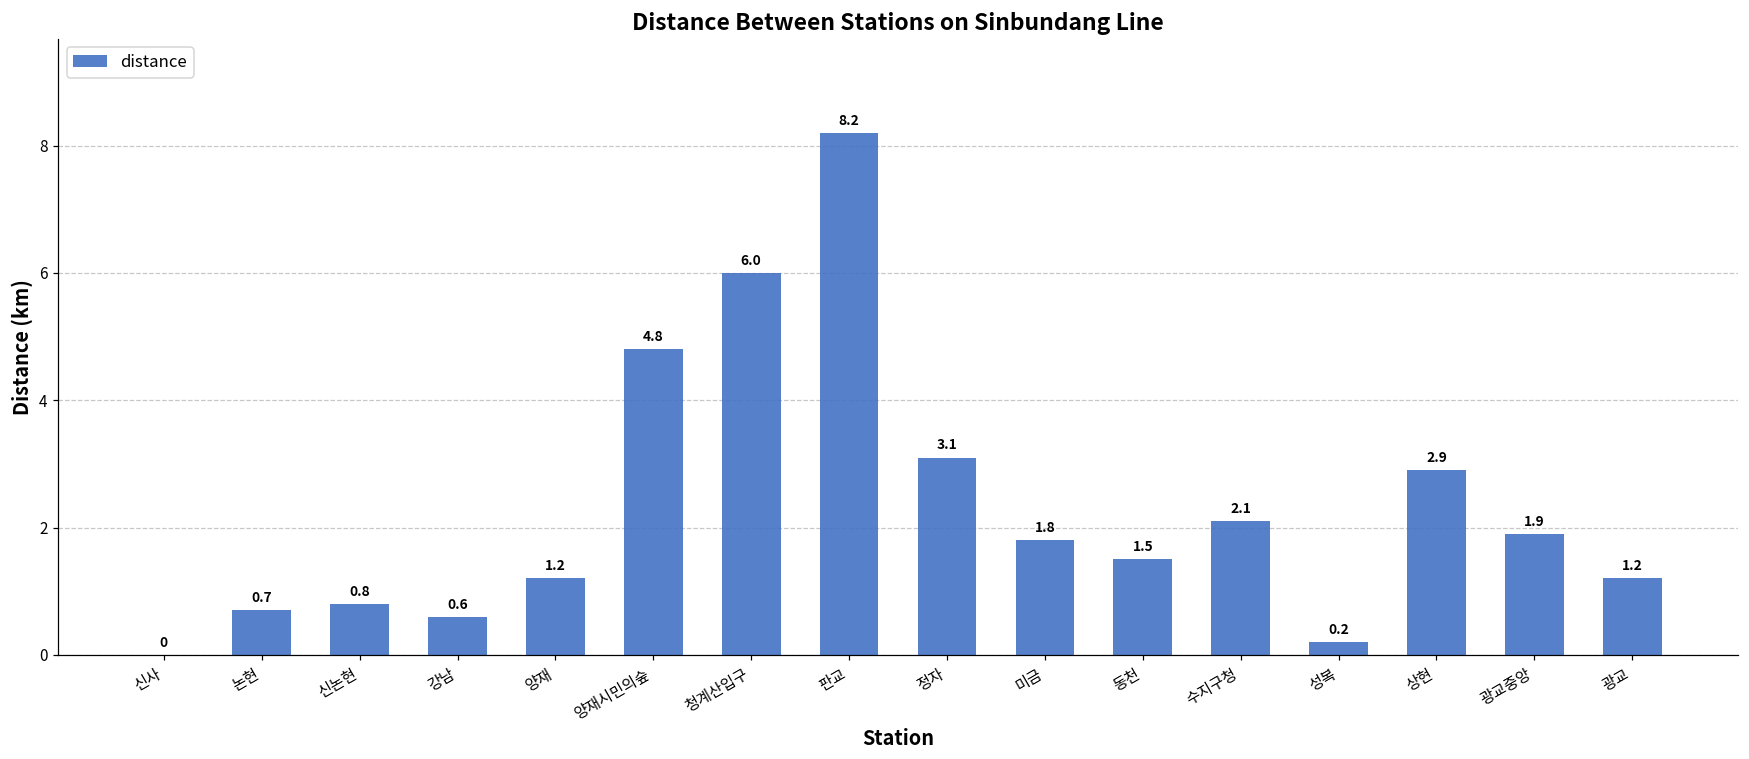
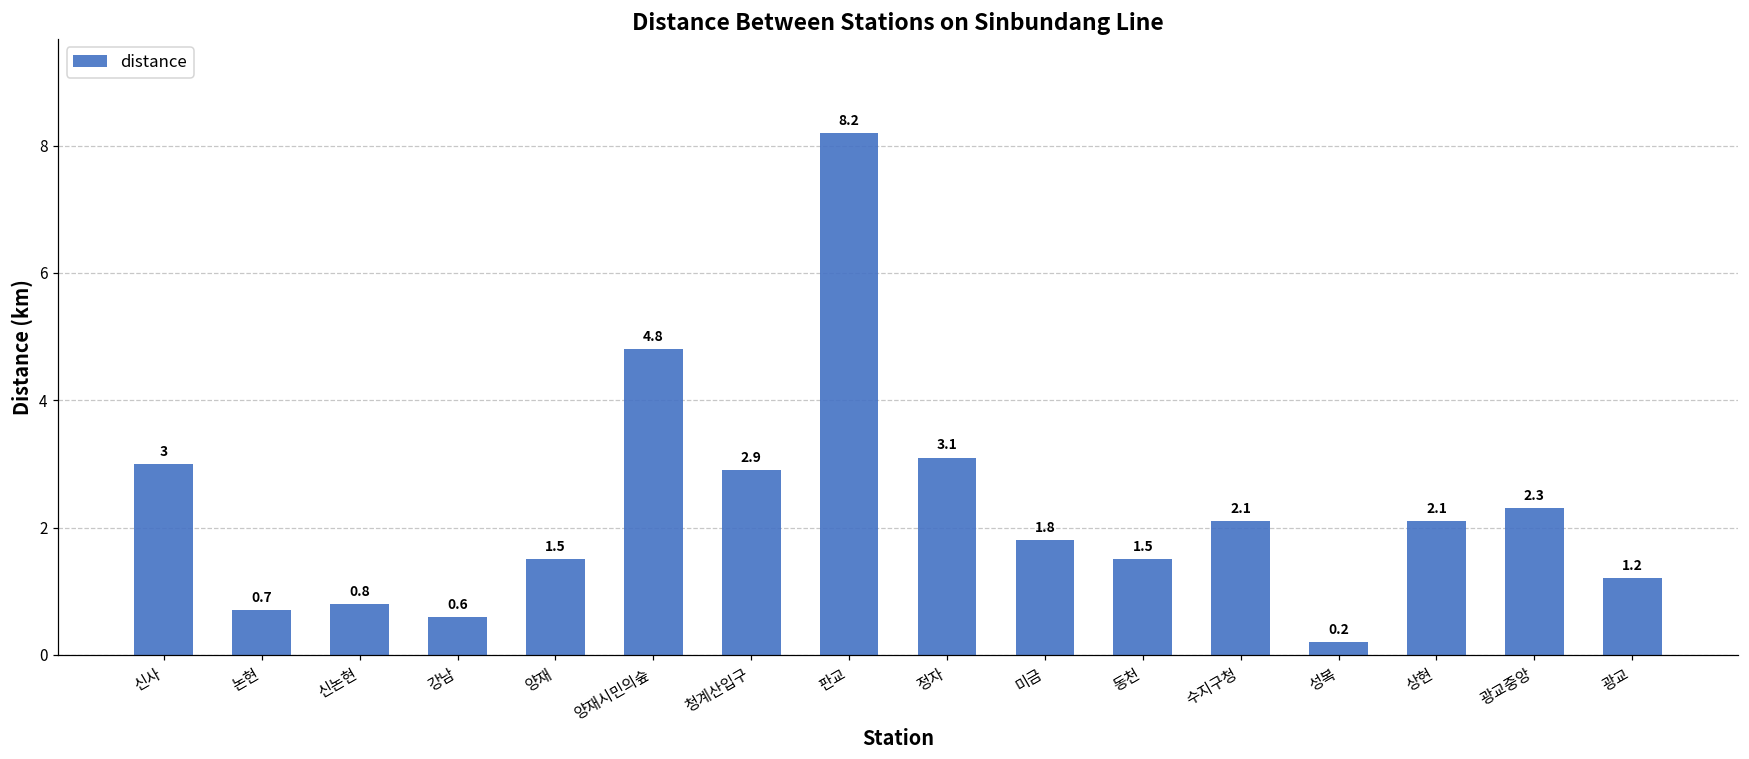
신사: 0 -> 3
양재: 1.2 -> 1.5
청계산입구: 6.0 -> 2.9
상현: 2.9 -> 2.1
광교중앙: 1.9 -> 2.3
